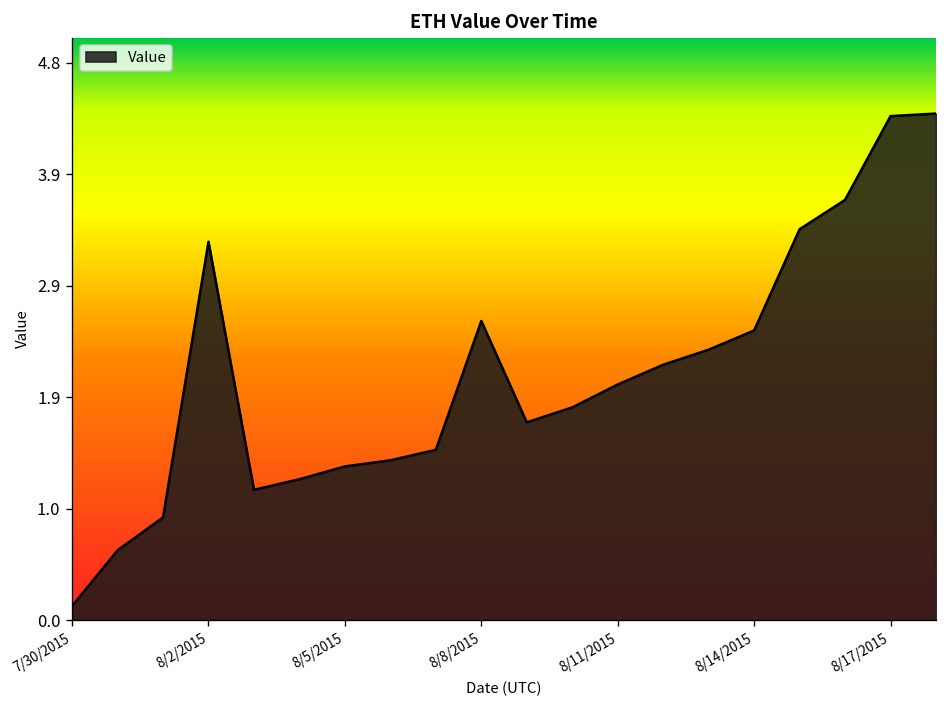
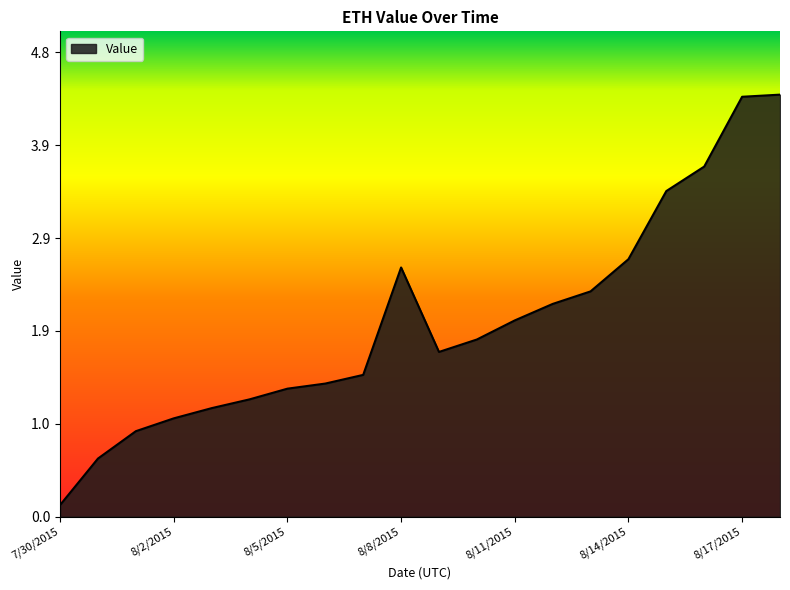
8/2/2015: 3.3 -> 1.0
8/14/2015: 2.5 -> 2.7
